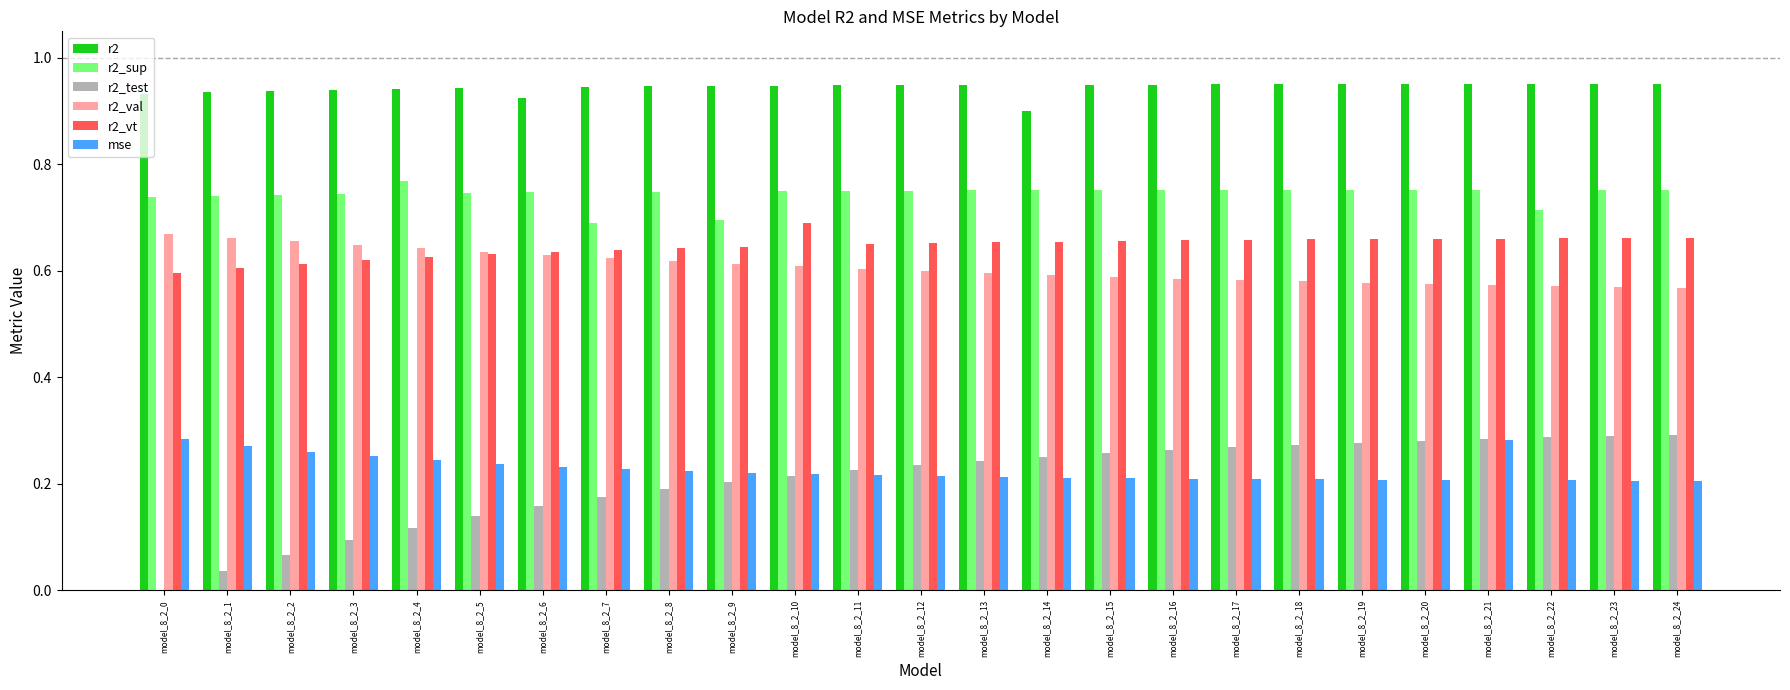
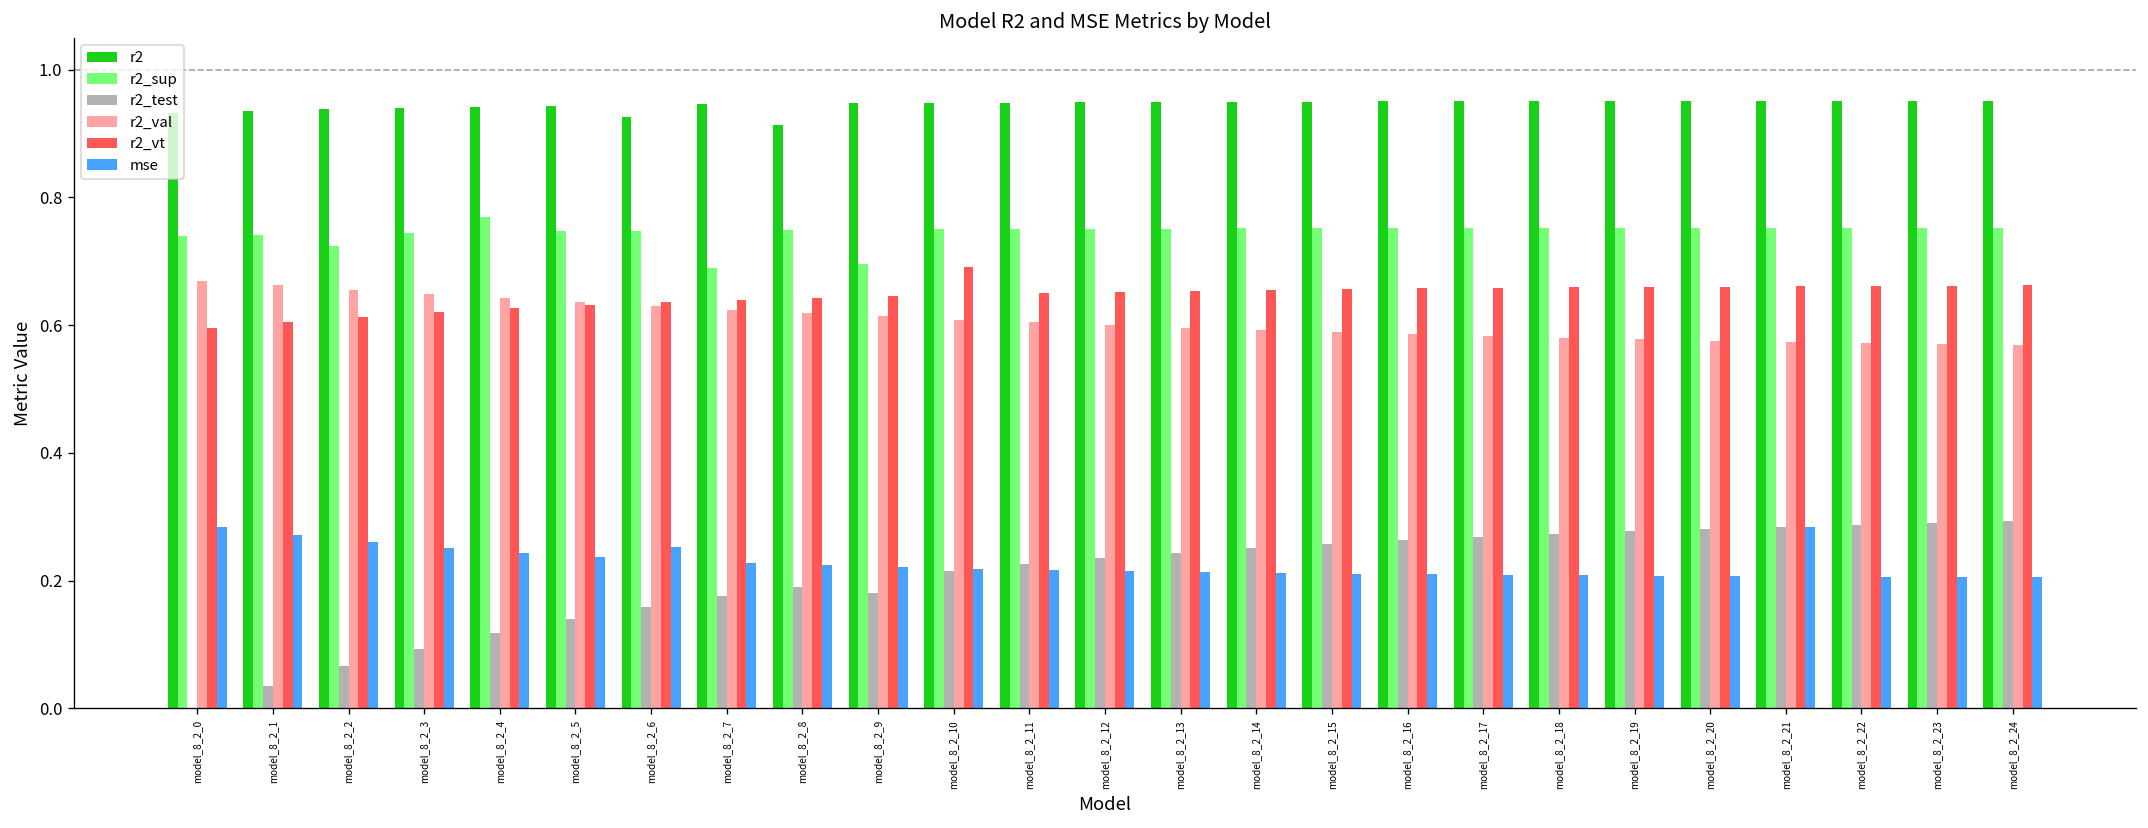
r2_sup, model_8_2_2: 0.74 -> 0.72
mse, model_8_2_6: 0.23 -> 0.25
r2, model_8_2_8: 0.95 -> 0.91
r2_test, model_8_2_9: 0.20 -> 0.18
r2, model_8_2_14: 0.90 -> 0.95
r2_sup, model_8_2_22: 0.72 -> 0.75
